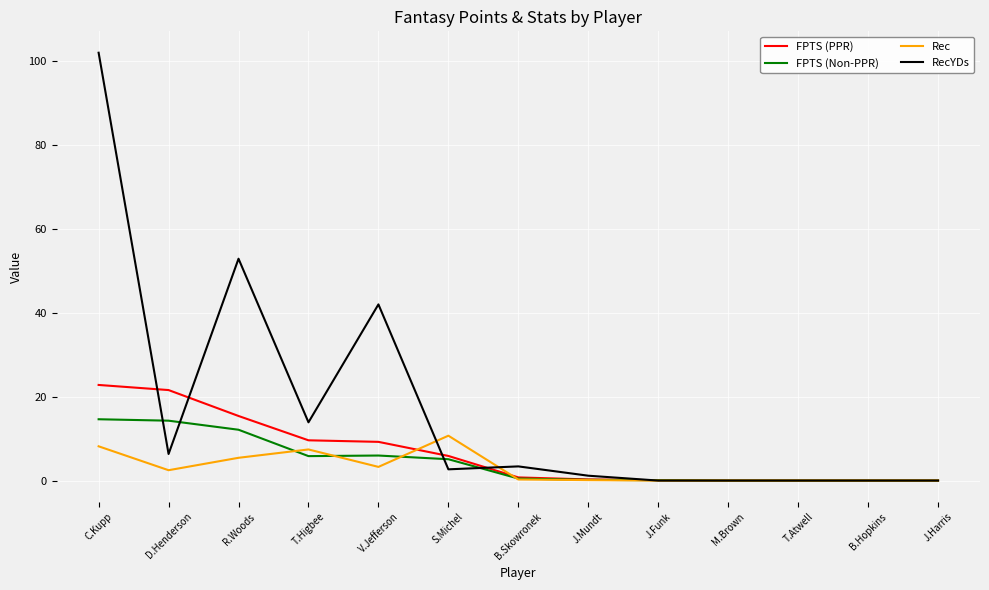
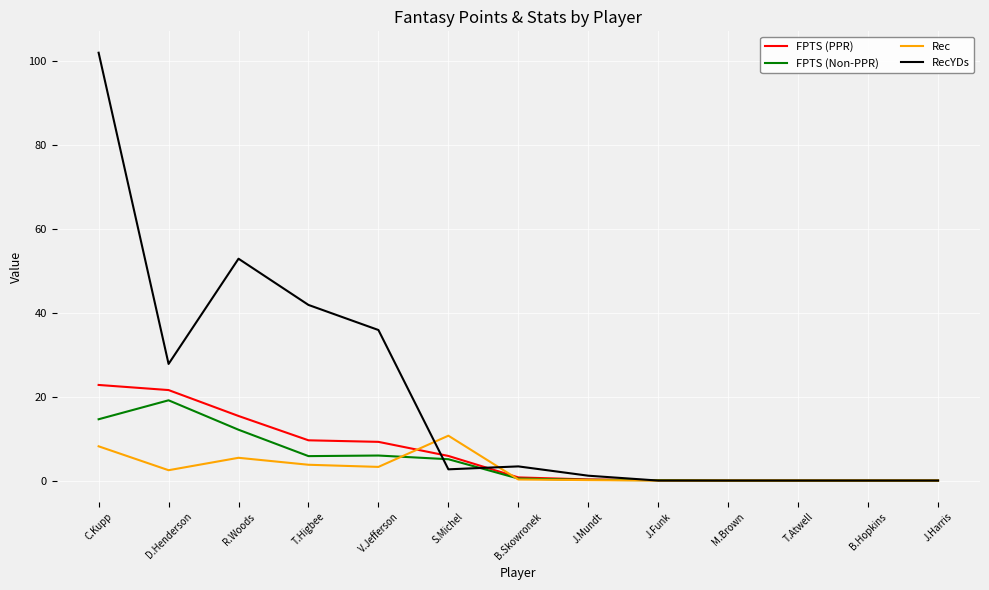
FPTS (Non-PPR), D.Henderson: 14 -> 19
RecYDs, D.Henderson: 6 -> 28
Rec, T.Higbee: 7 -> 4
RecYDs, T.Higbee: 14 -> 42
RecYDs, V.Jefferson: 42 -> 36
